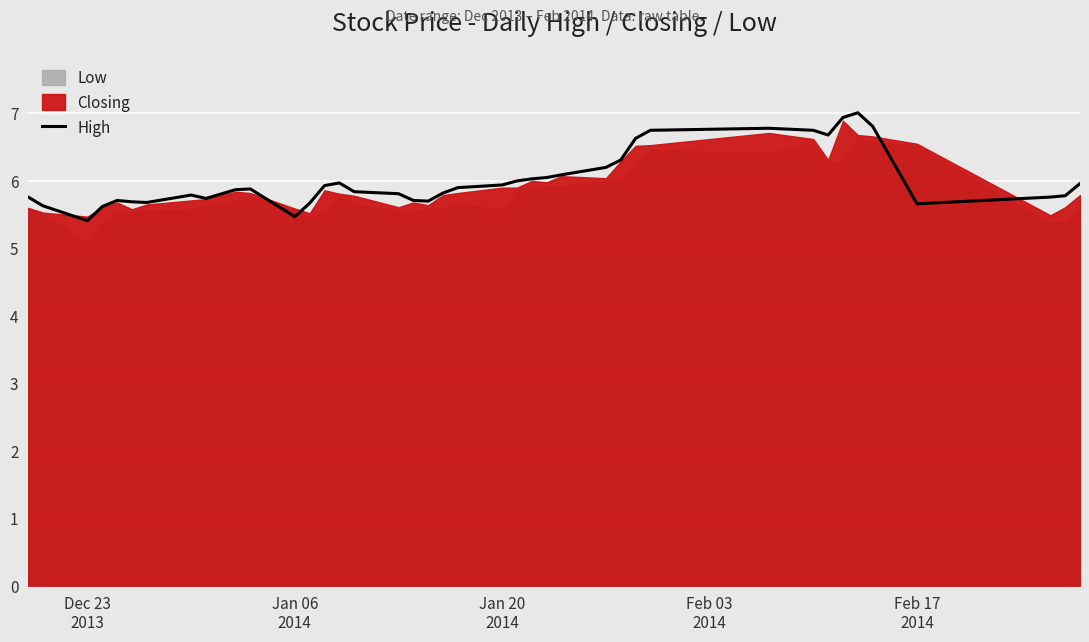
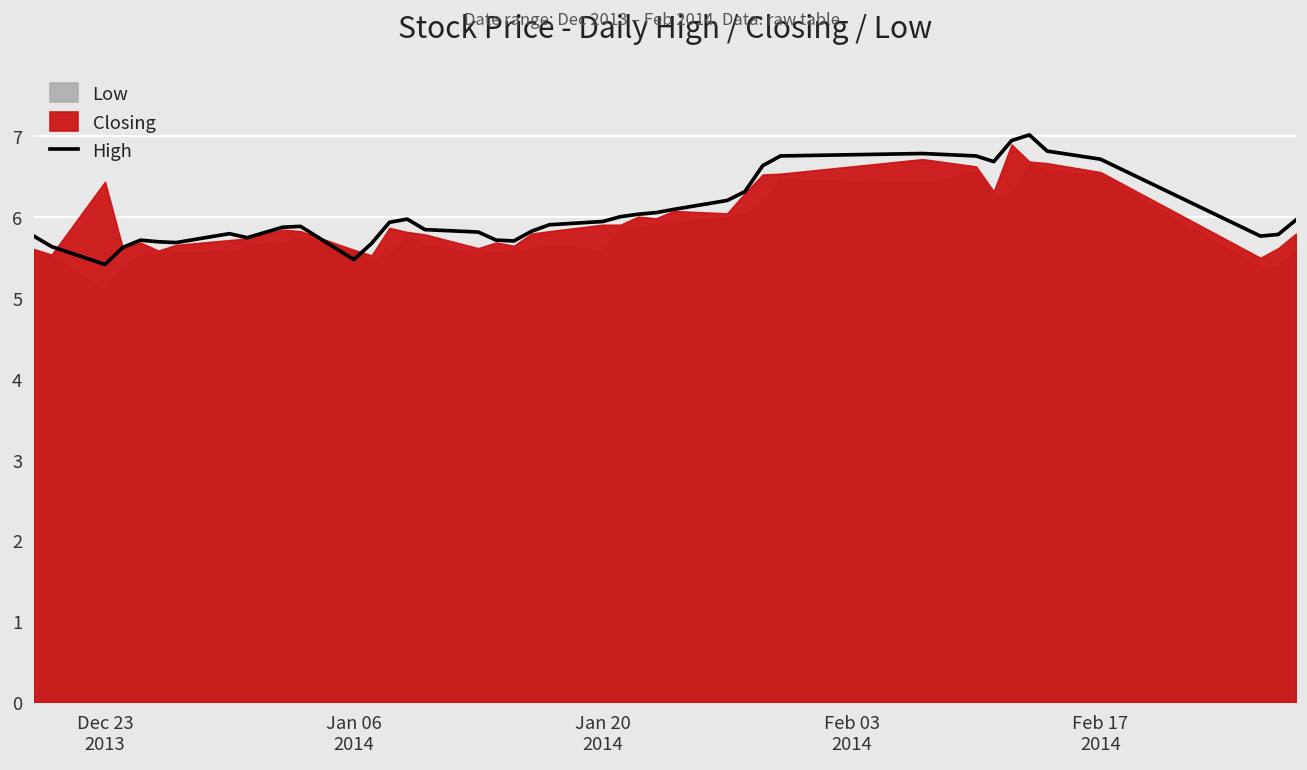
Closing, Dec 23 2013: 5.5 -> 6.4
High, Feb 17 2014: 5.7 -> 6.7
